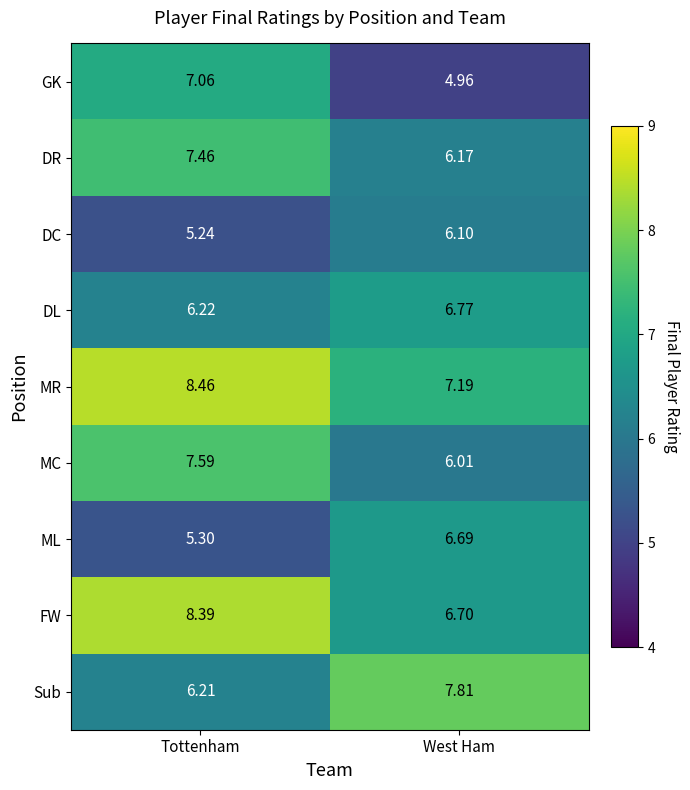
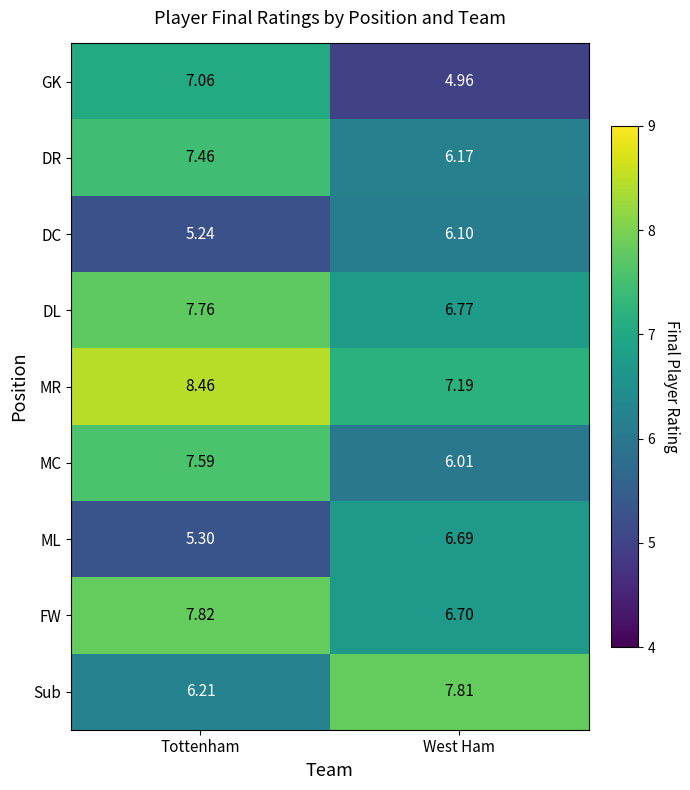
DL, Tottenham: 6.22 -> 7.76
FW, Tottenham: 8.39 -> 7.82
